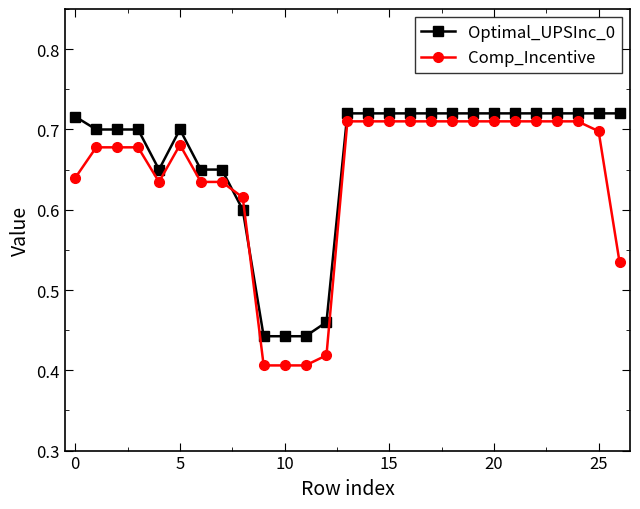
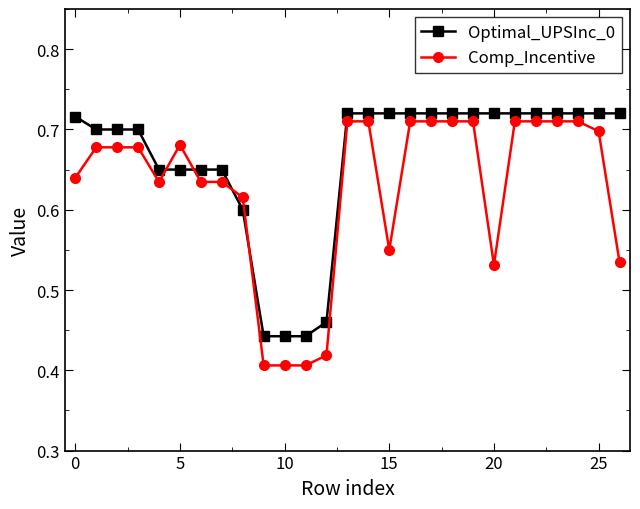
Optimal_UPSInc_0, 5: 0.70 -> 0.65
Comp_Incentive, 15: 0.71 -> 0.55
Comp_Incentive, 20: 0.71 -> 0.53
